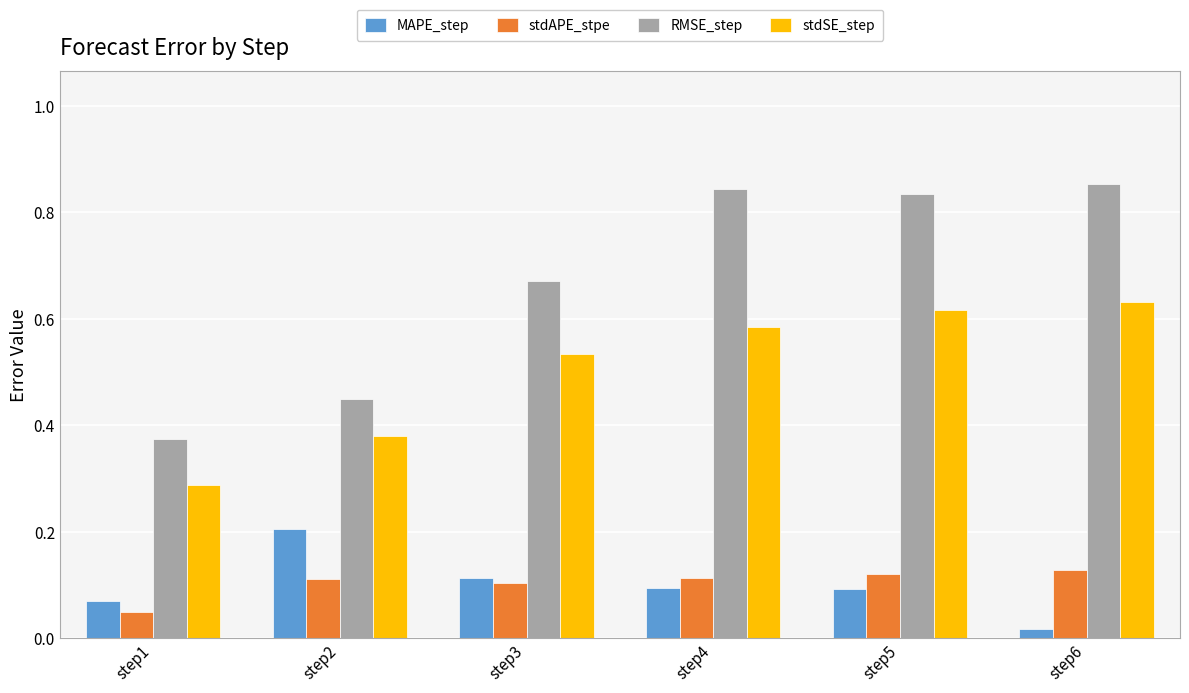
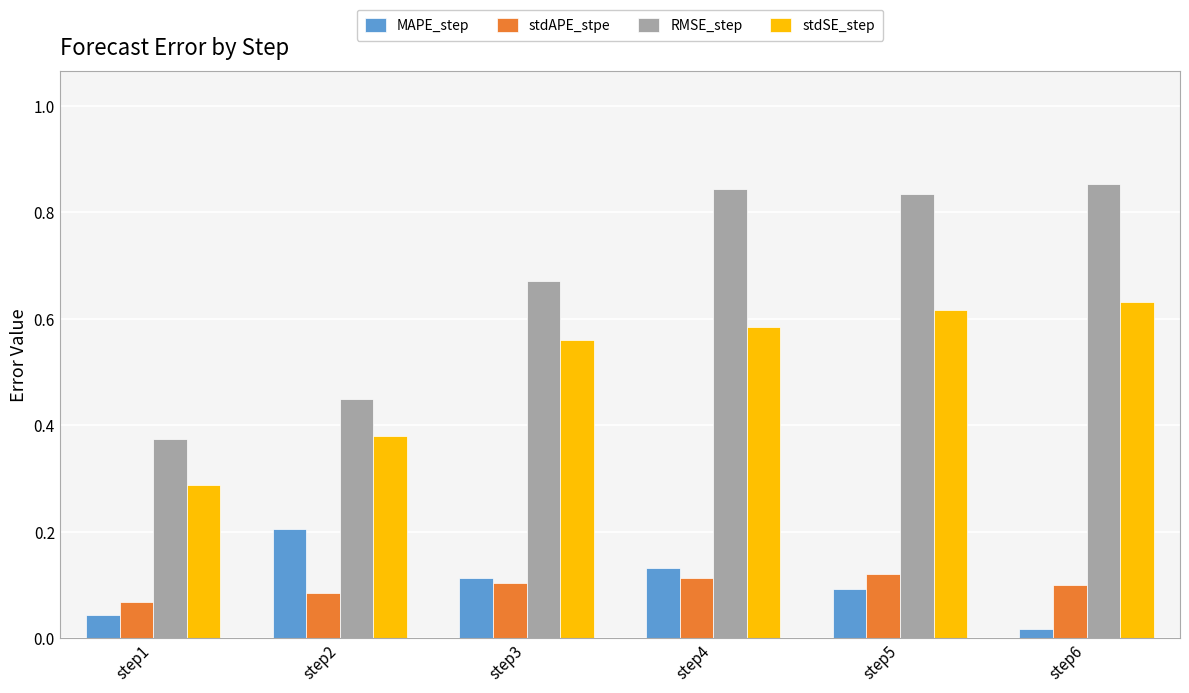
MAPE_step, step1: 0.07 -> 0.04
stdAPE_stpe, step1: 0.05 -> 0.07
stdAPE_stpe, step2: 0.11 -> 0.09
stdSE_step, step3: 0.53 -> 0.56
MAPE_step, step4: 0.10 -> 0.13
stdAPE_stpe, step6: 0.13 -> 0.10
